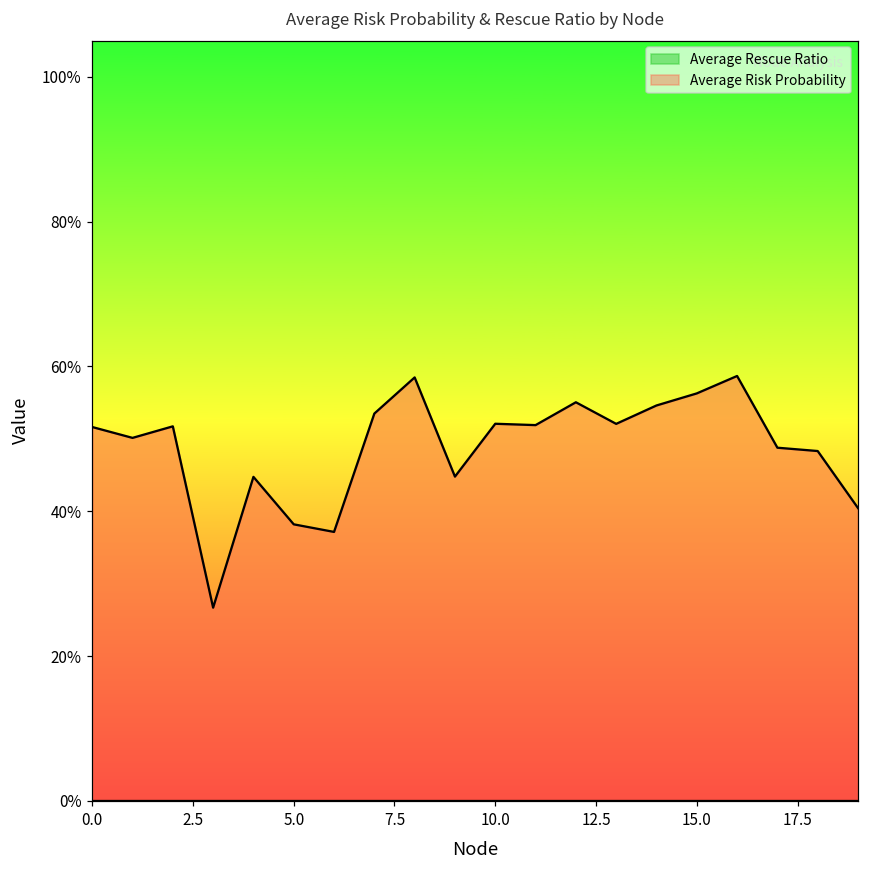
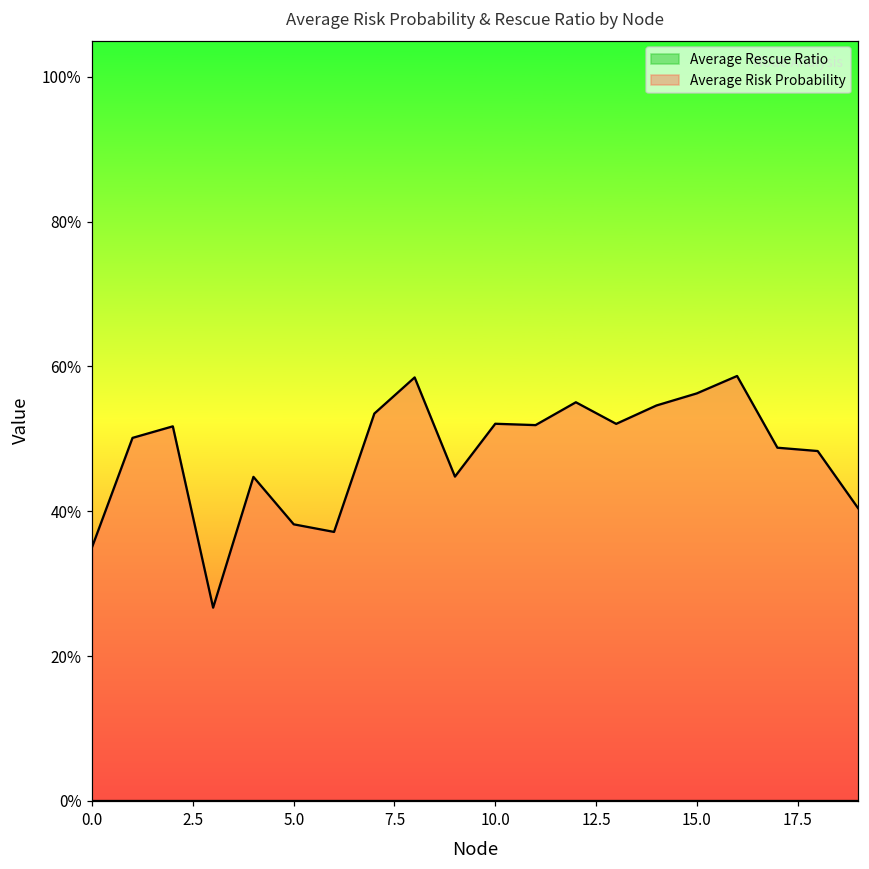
Average Risk Probability, 0.0: 52% -> 35%
